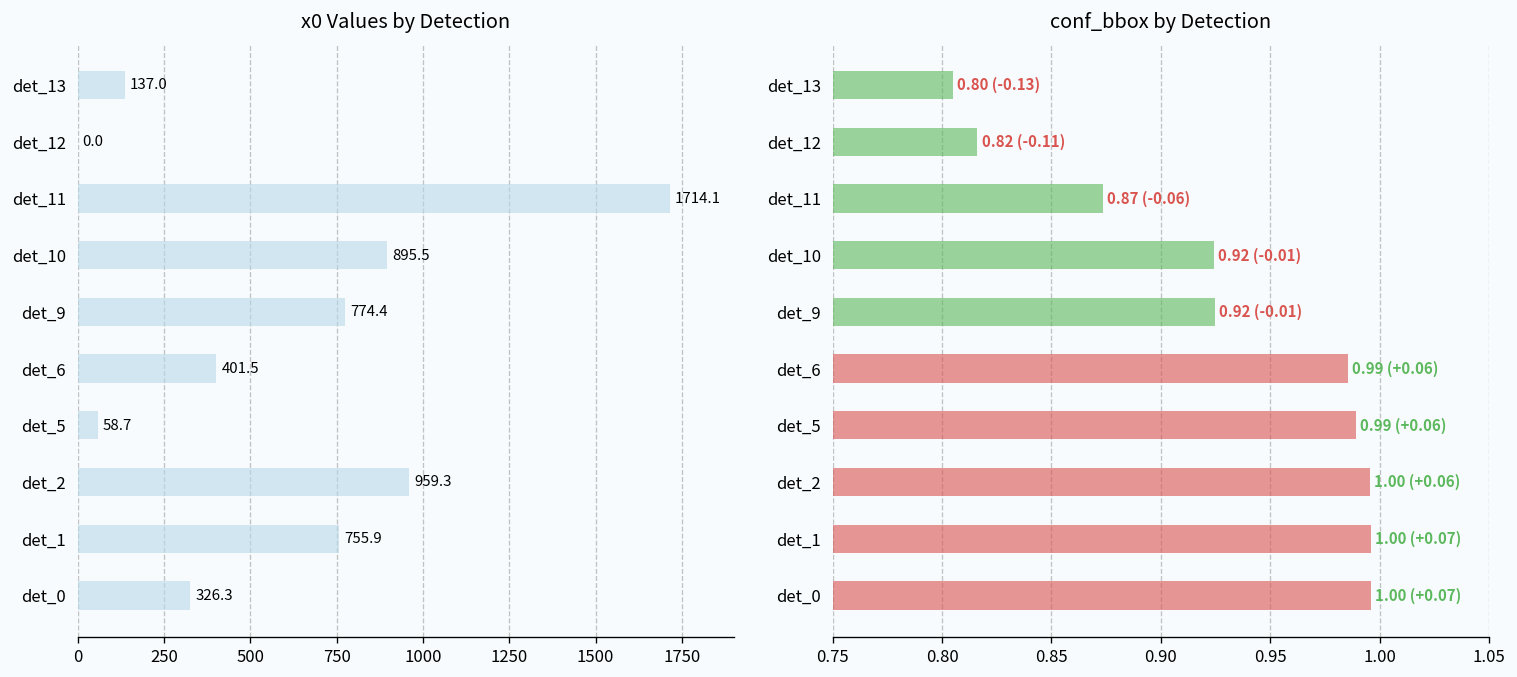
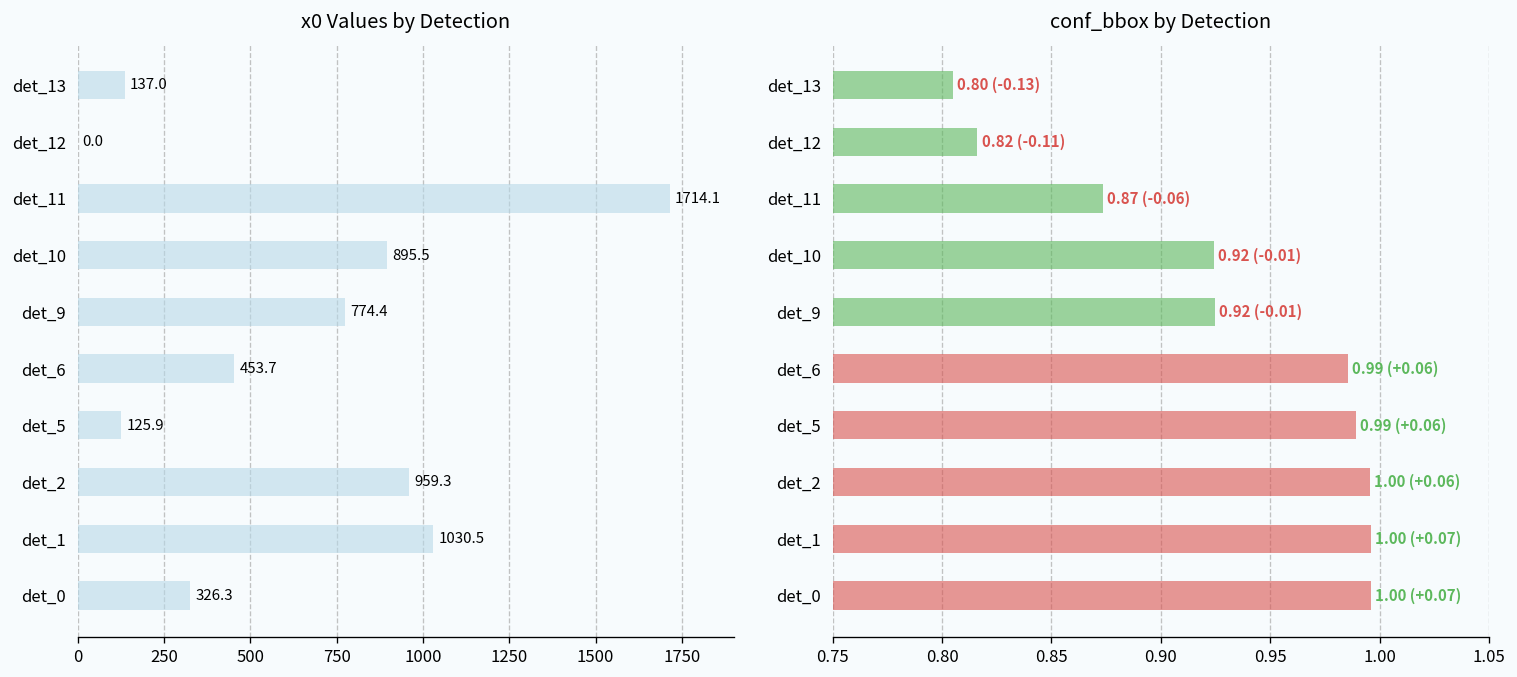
x0 Values by Detection, det_6: 401.5 -> 453.7
x0 Values by Detection, det_5: 58.7 -> 125.9
x0 Values by Detection, det_1: 755.9 -> 1030.5
